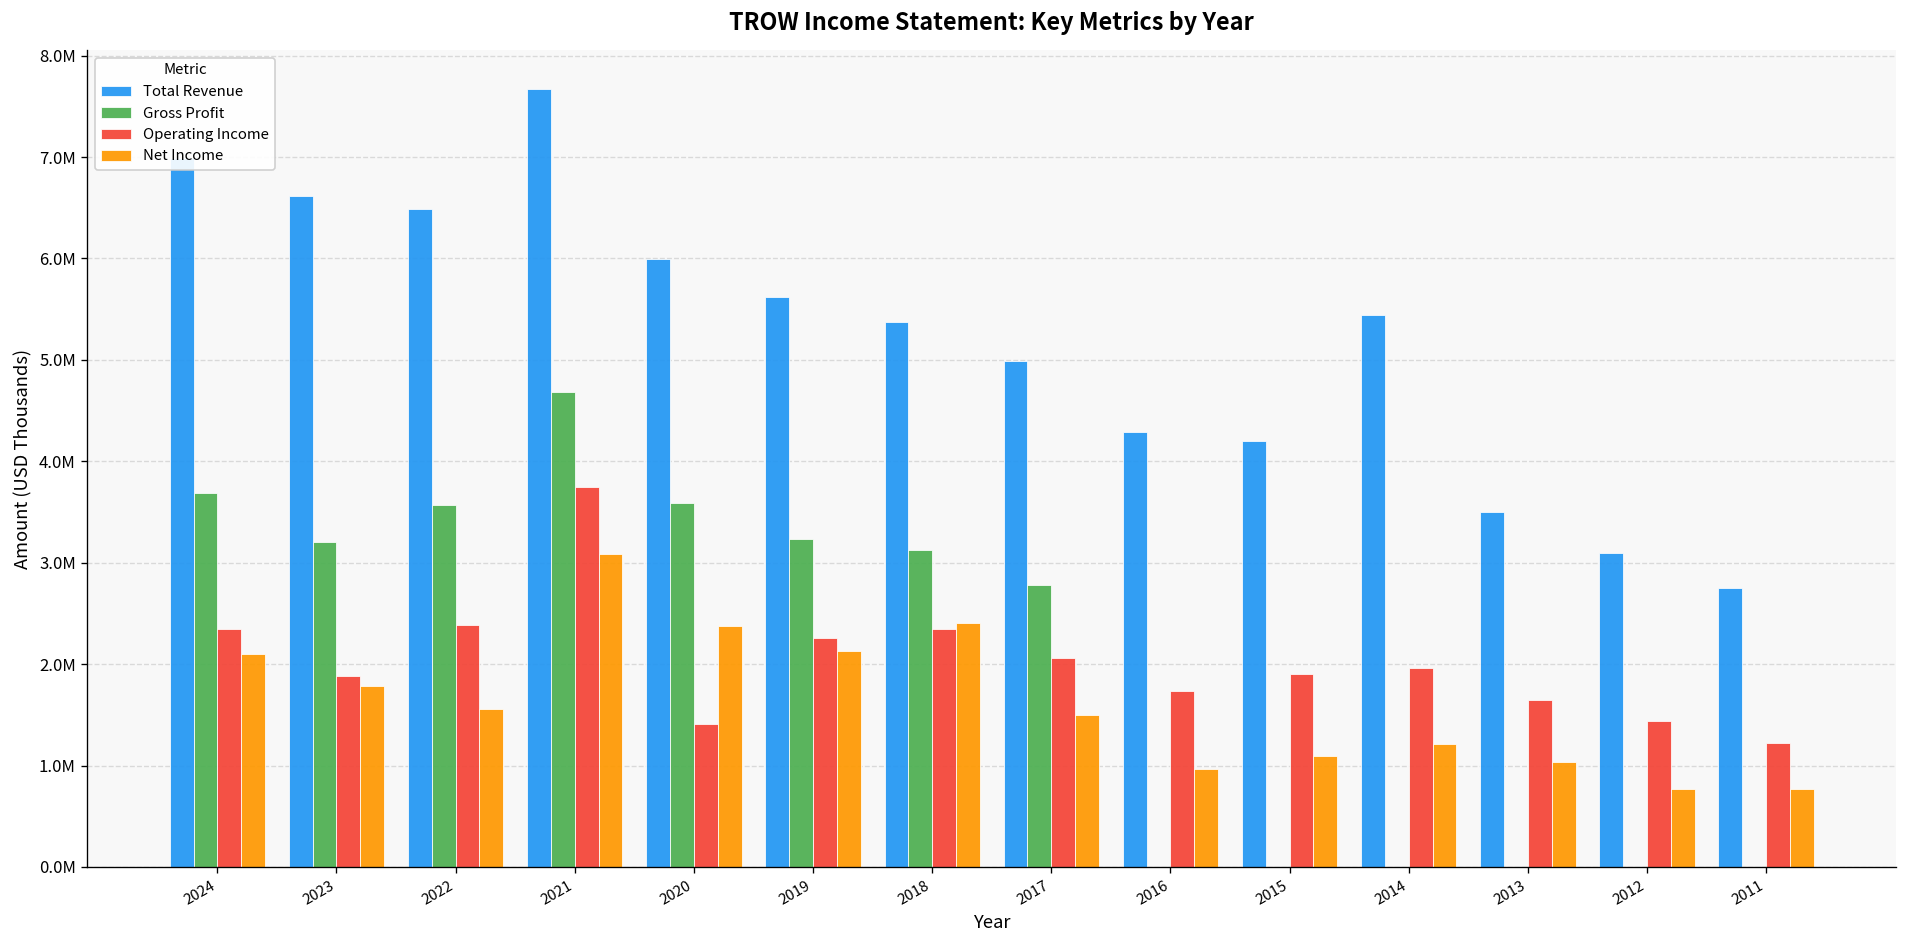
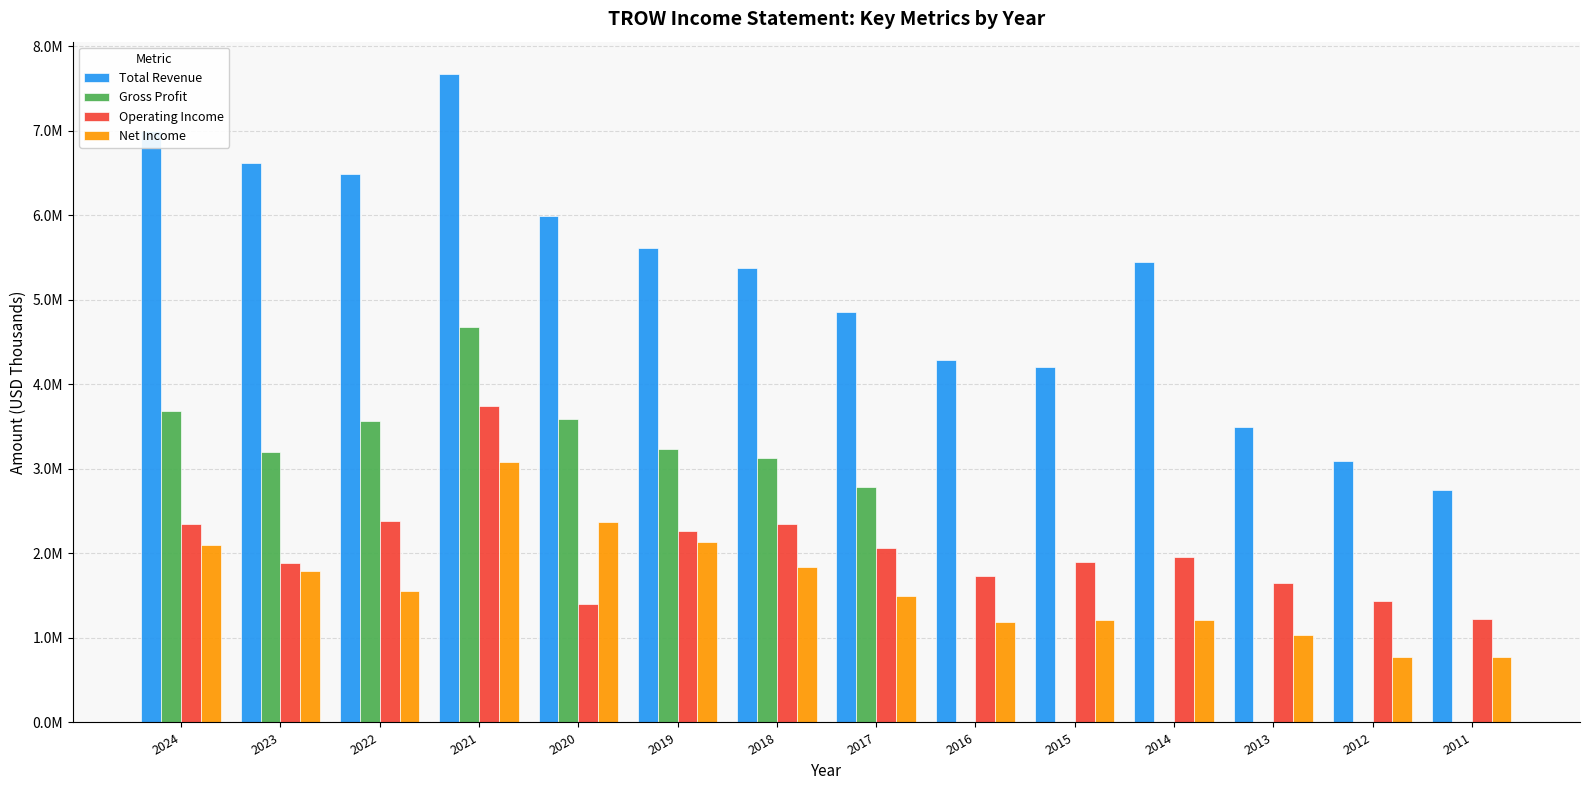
Net Income, 2018: 2400000 -> 1800000
Total Revenue, 2017: 5000000 -> 4900000
Net Income, 2016: 1000000 -> 1200000
Net Income, 2015: 1100000 -> 1200000
